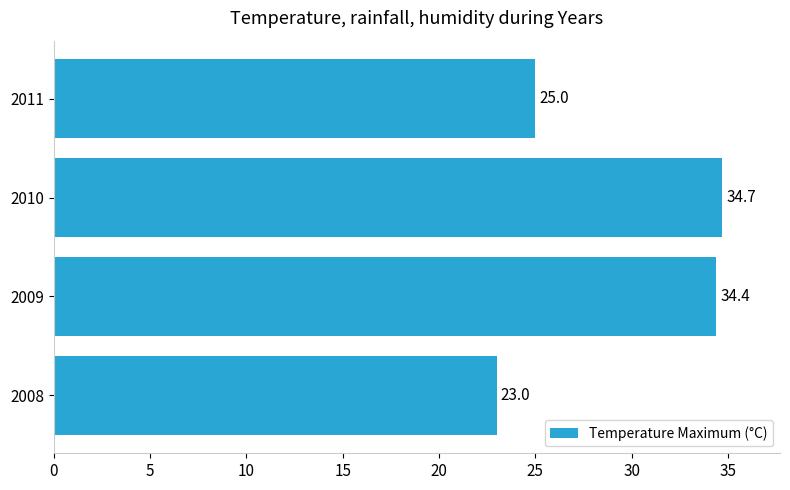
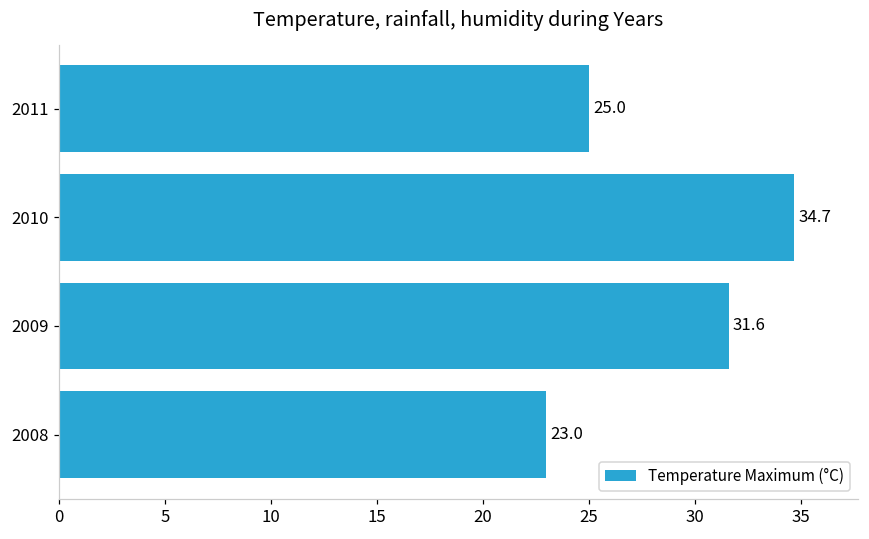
2009: 34.4 -> 31.6
